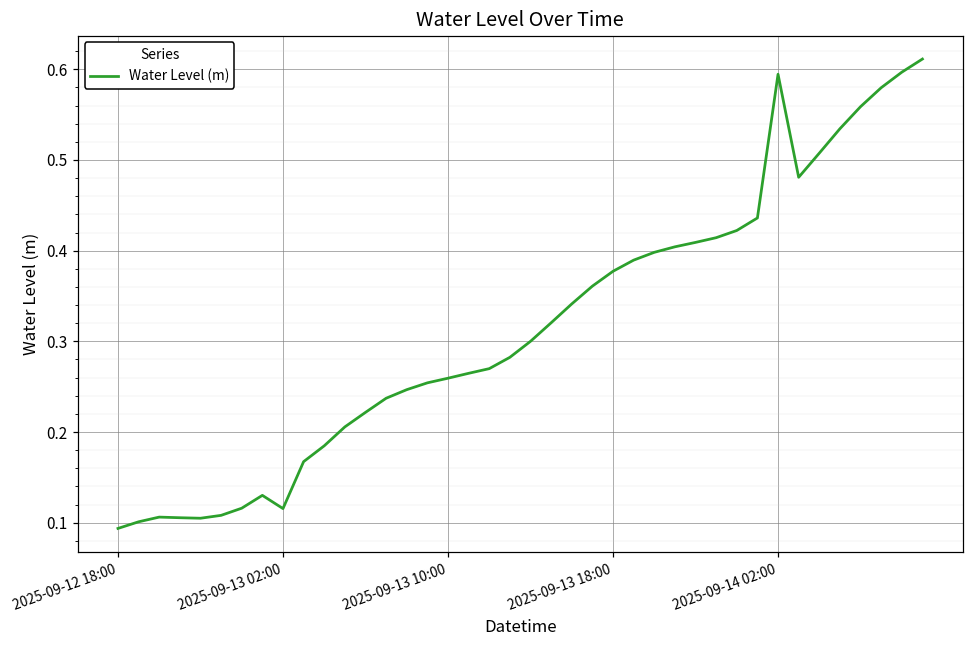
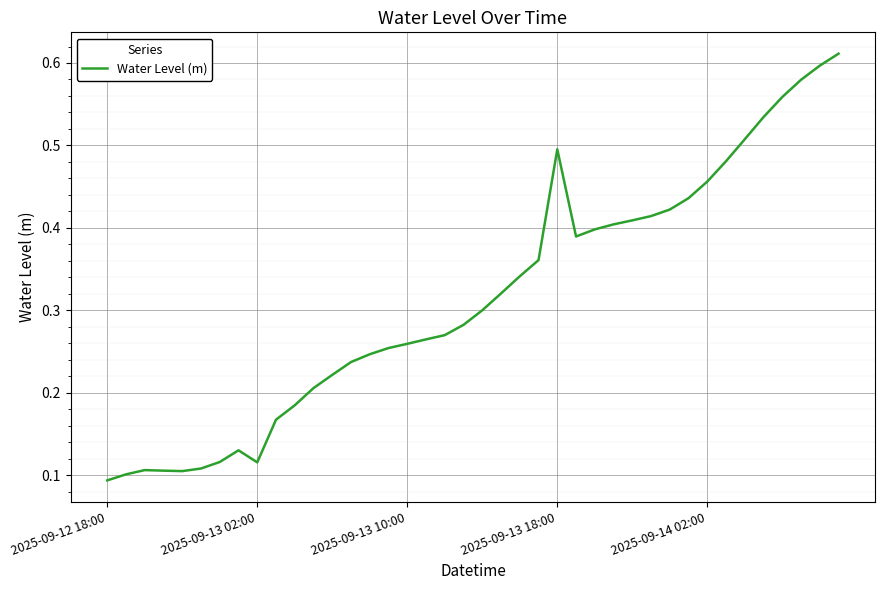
2025-09-13 18:00: 0.38 -> 0.50
2025-09-14 02:00: 0.59 -> 0.46
